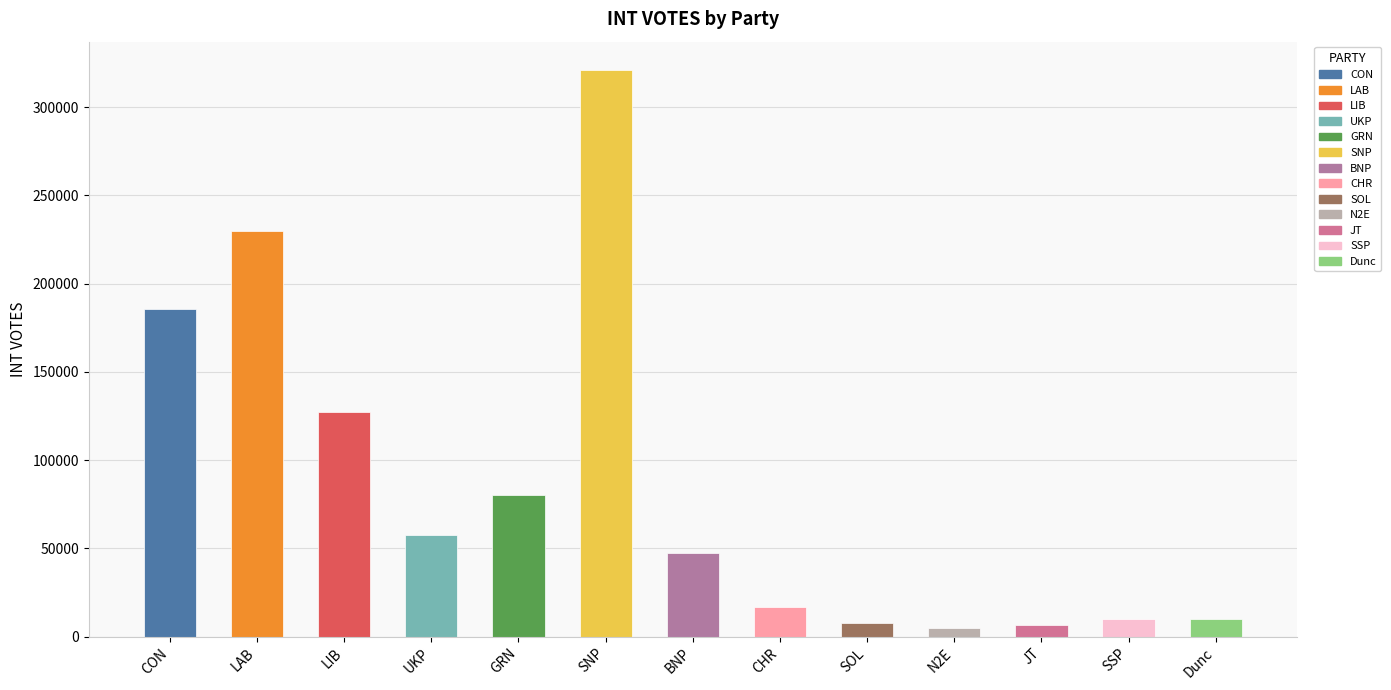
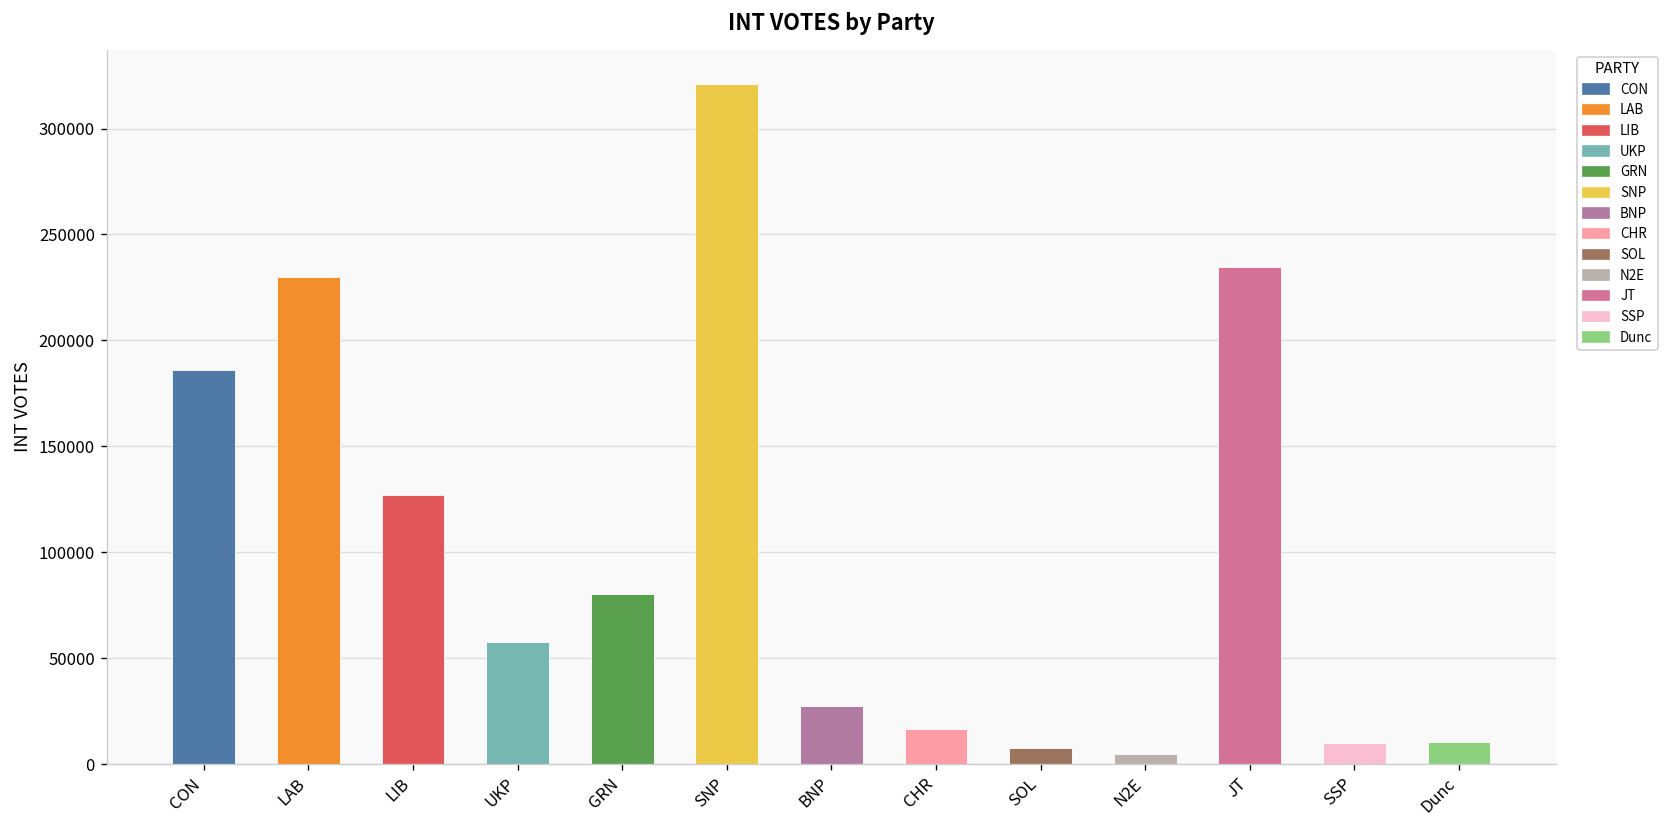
BNP: 47000 -> 27000
JT: 7000 -> 234000
